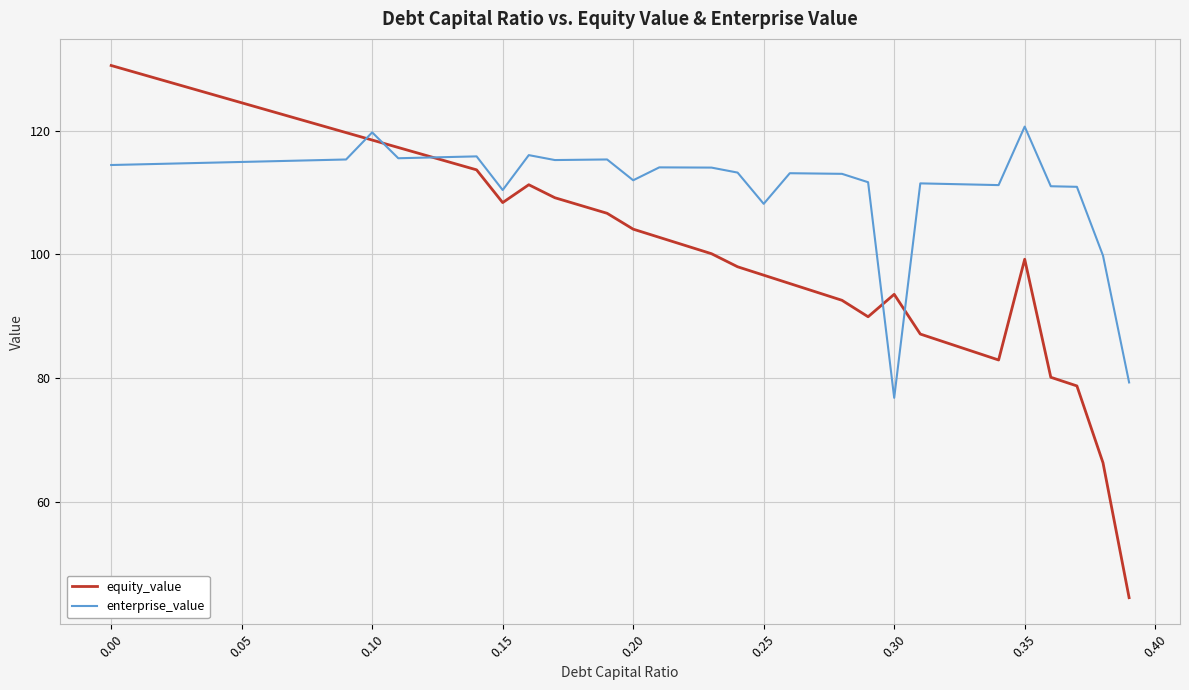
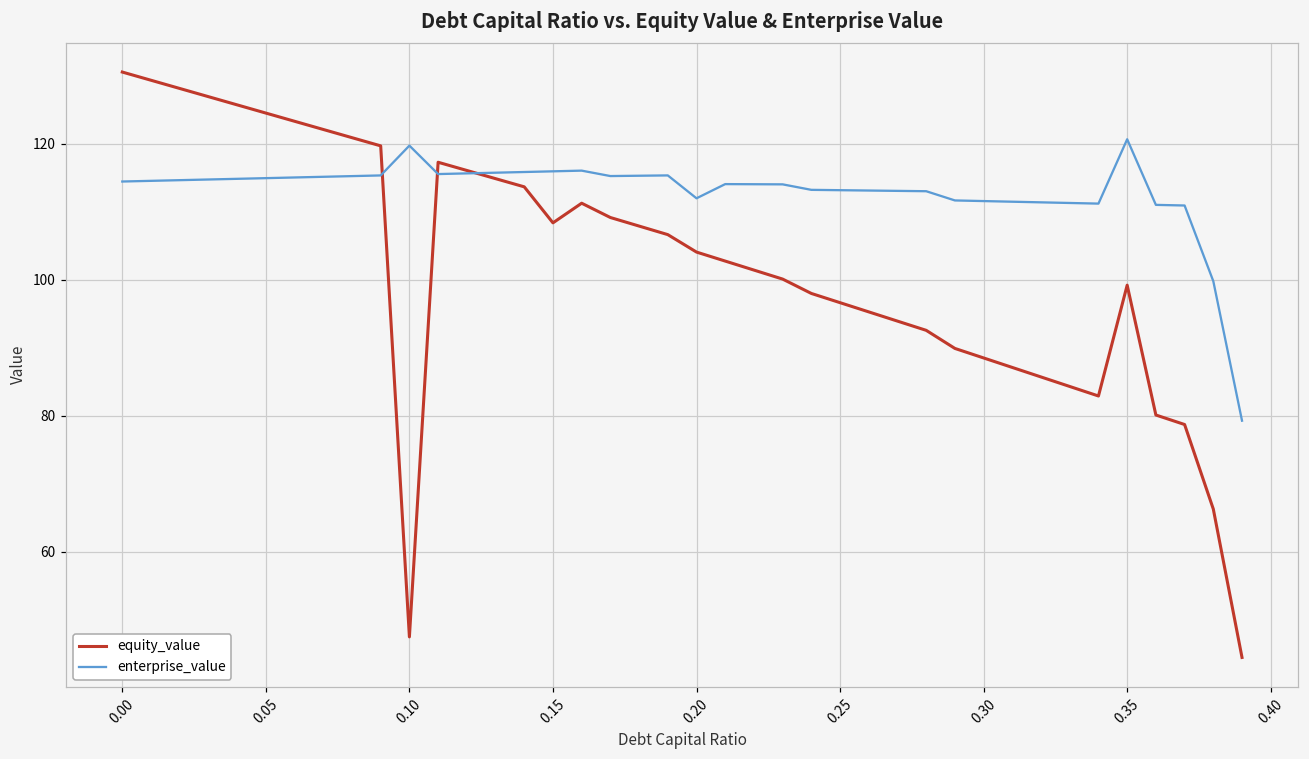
equity_value, 0.10: 118 -> 47
enterprise_value, 0.15: 110 -> 116
enterprise_value, 0.25: 108 -> 113
equity_value, 0.30: 94 -> 88
enterprise_value, 0.30: 77 -> 112
